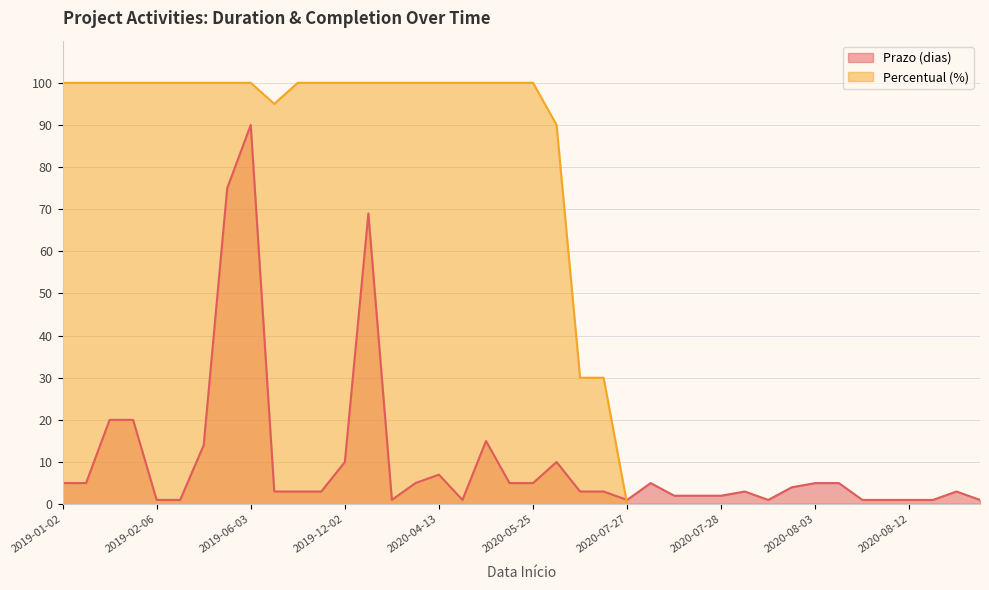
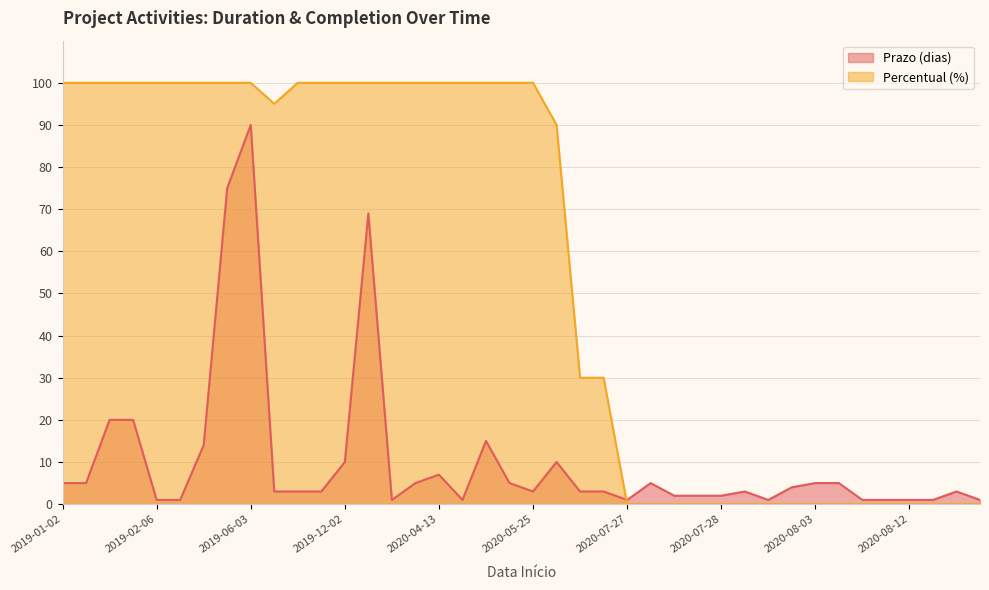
Prazo (dias), 2020-05-25: 5 -> 3
